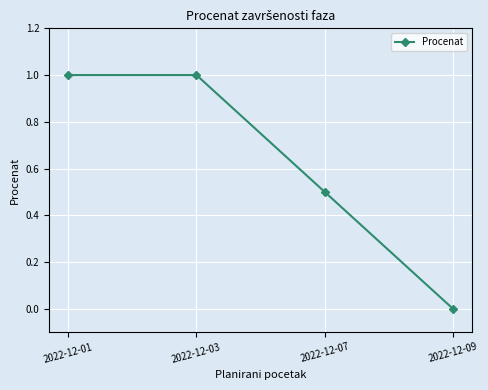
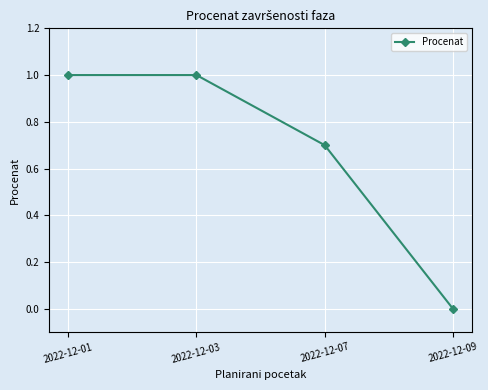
2022-12-07: 0.5 -> 0.7
